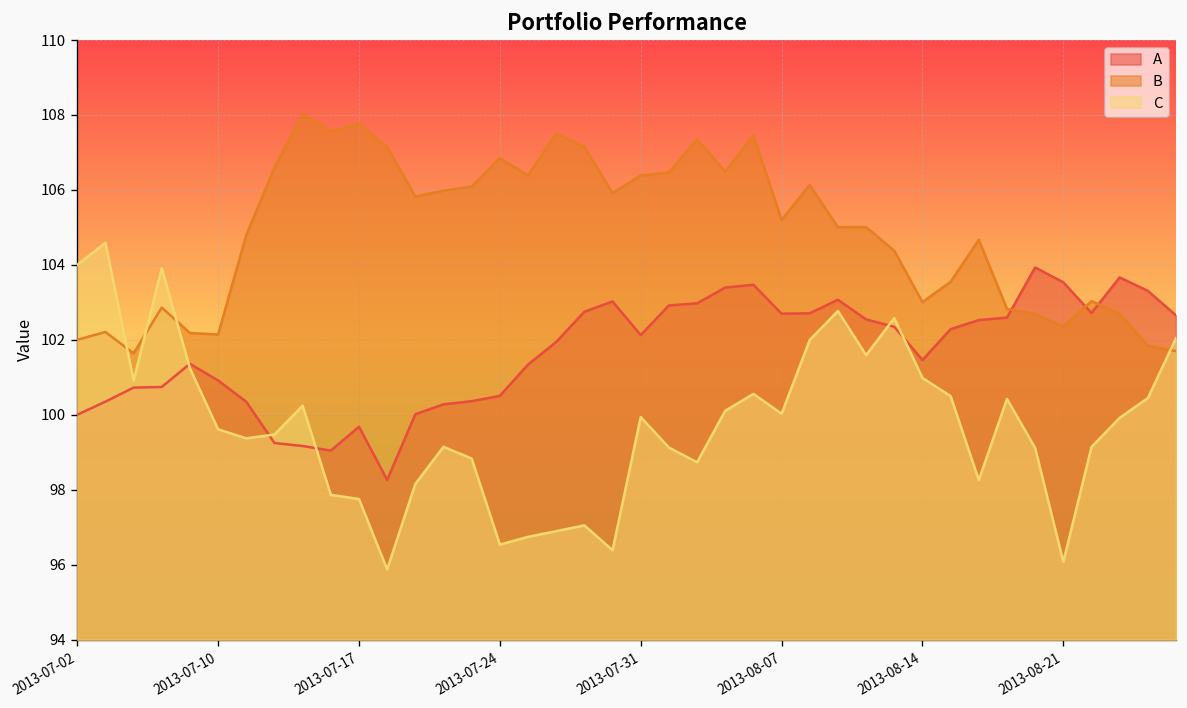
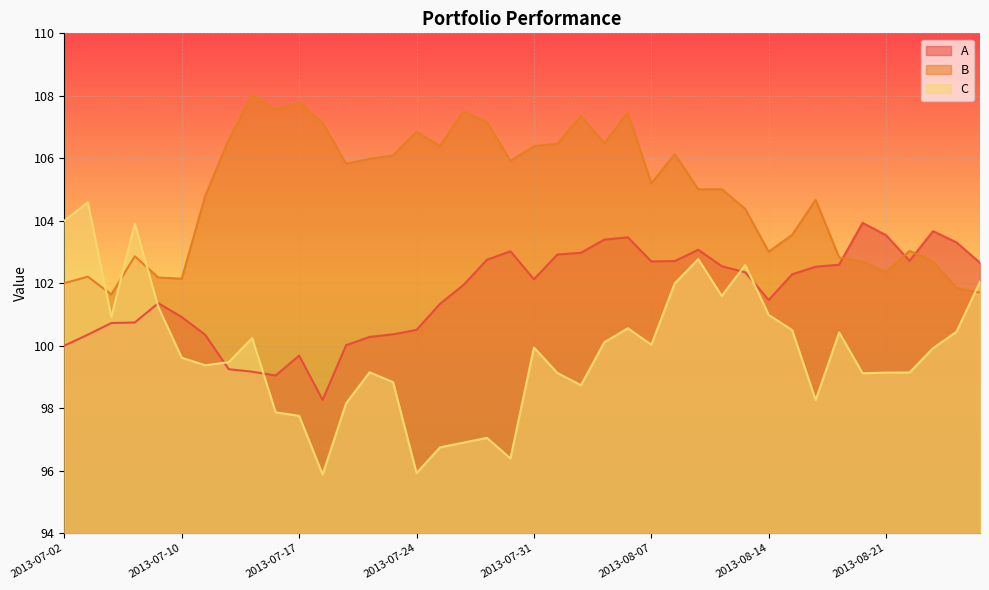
C, 2013-07-24: 96.5 -> 95.9
C, 2013-08-21: 96.1 -> 99.1
